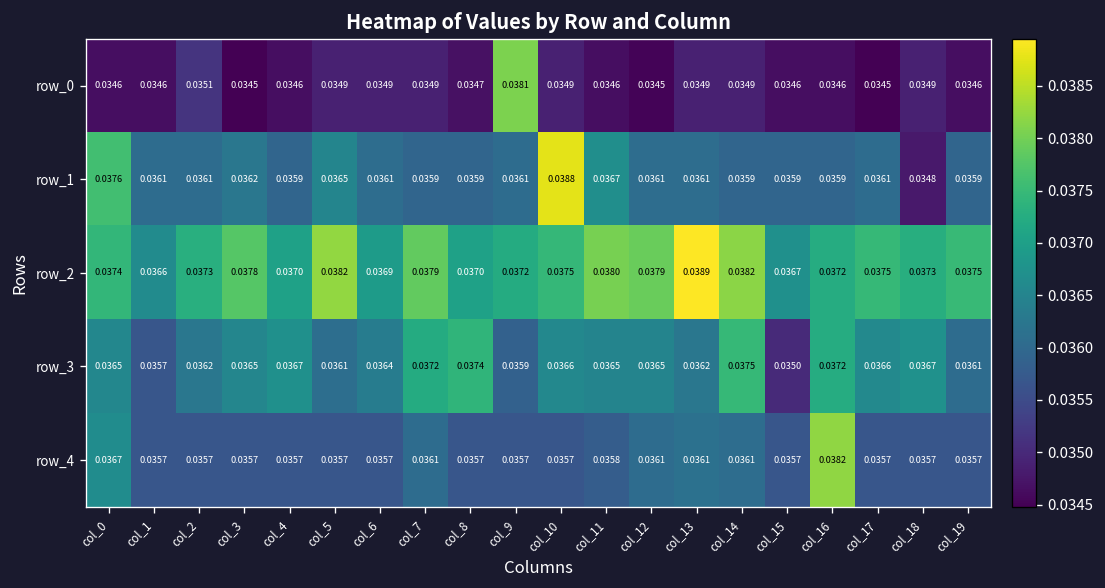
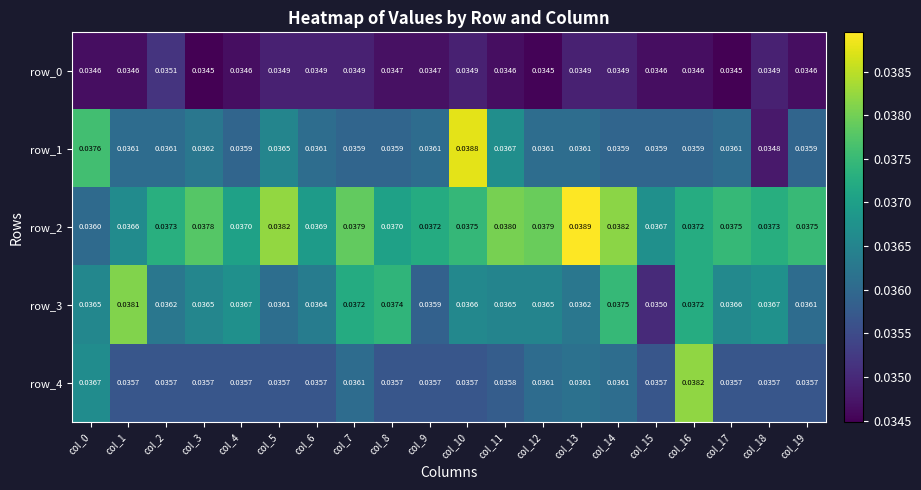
row_0, col_9: 0.0381 -> 0.0347
row_2, col_0: 0.0374 -> 0.0360
row_3, col_1: 0.0357 -> 0.0381
